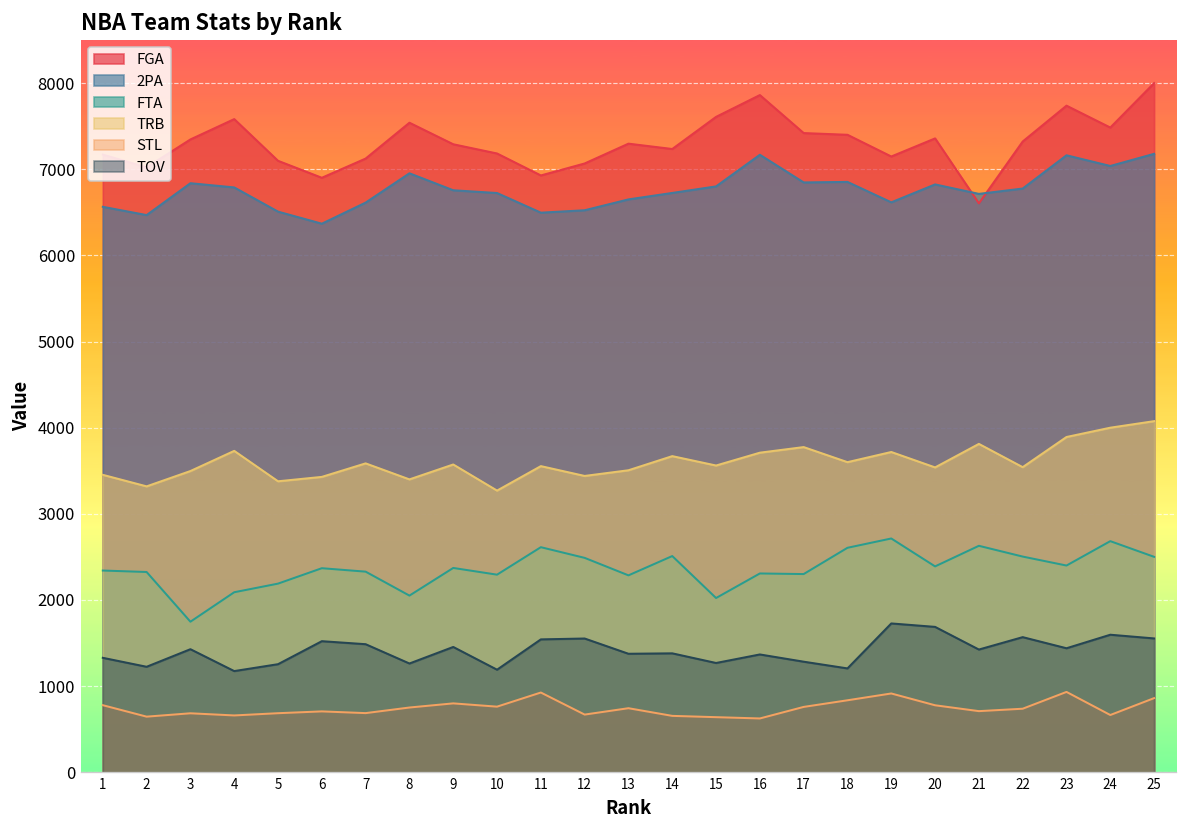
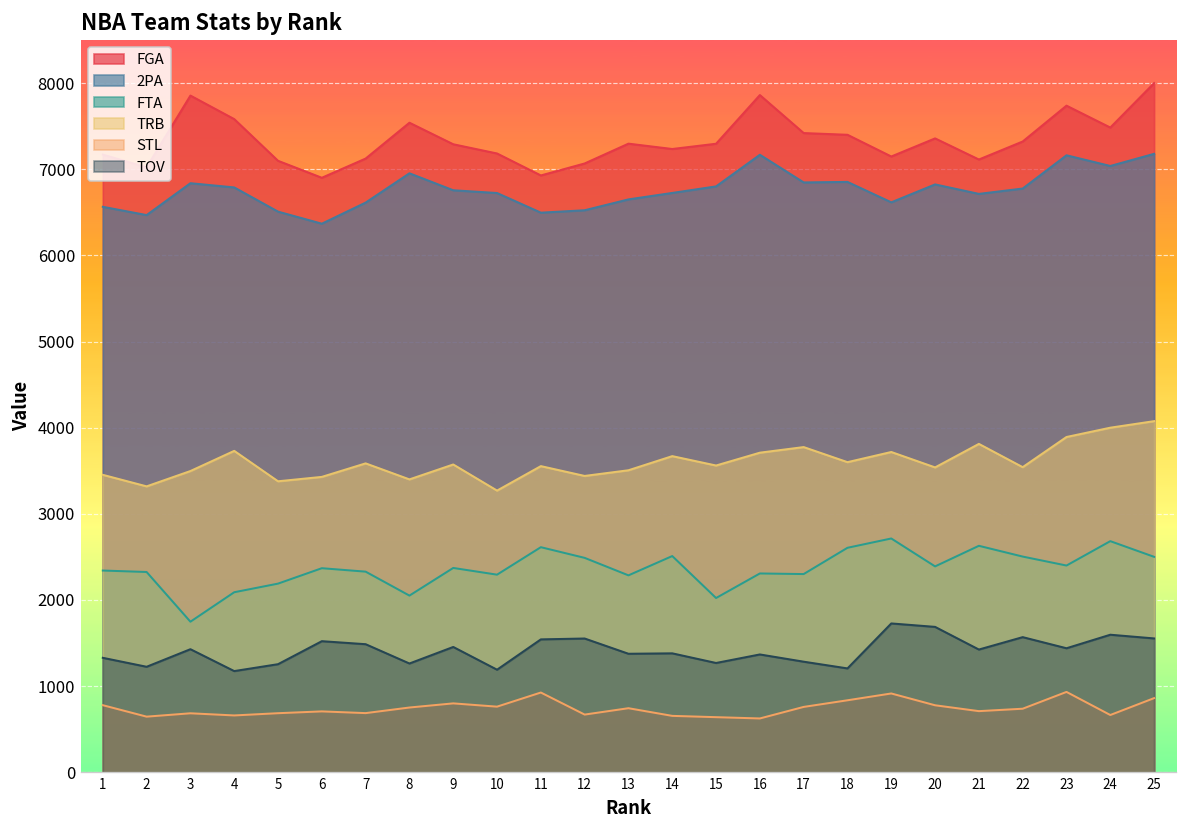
FGA, 3: 7300 -> 7900
FGA, 15: 7600 -> 7300
FGA, 21: 6600 -> 7100
